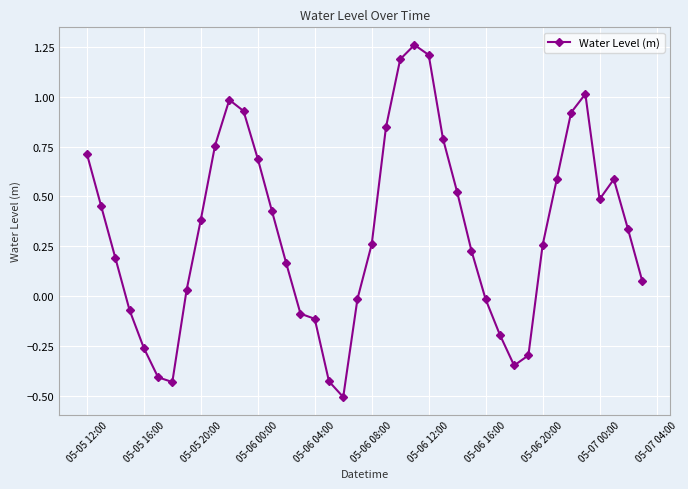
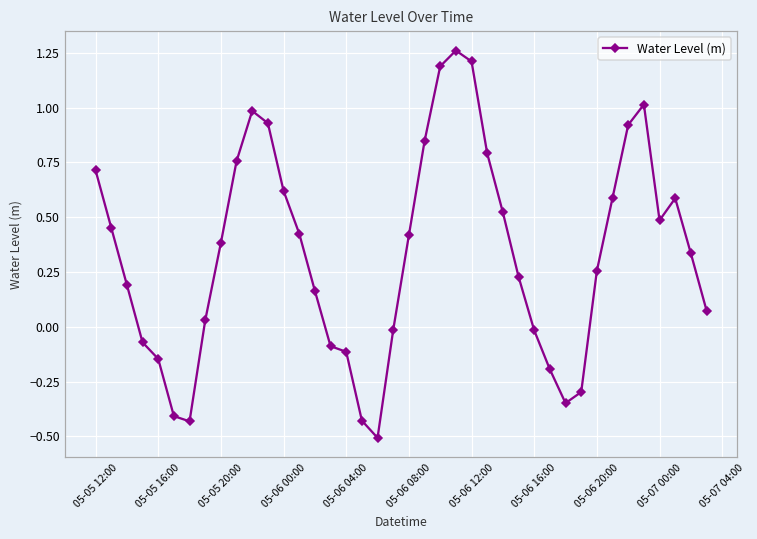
05-05 16:00: -0.26 -> -0.15
05-06 00:00: 0.69 -> 0.62
05-06 08:00: 0.26 -> 0.42
